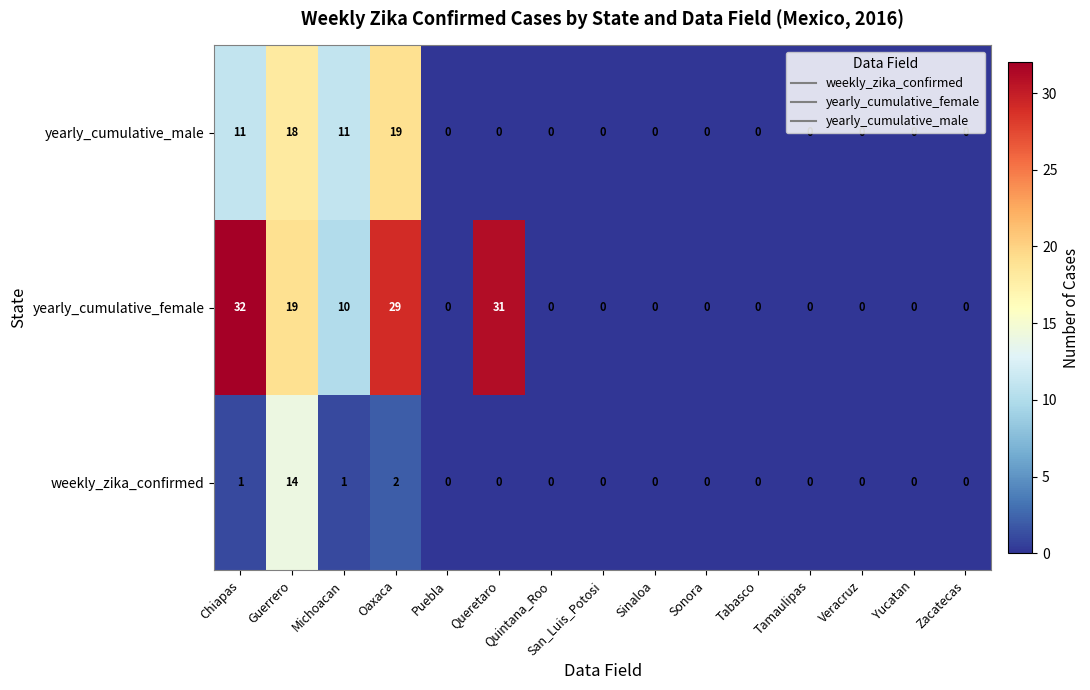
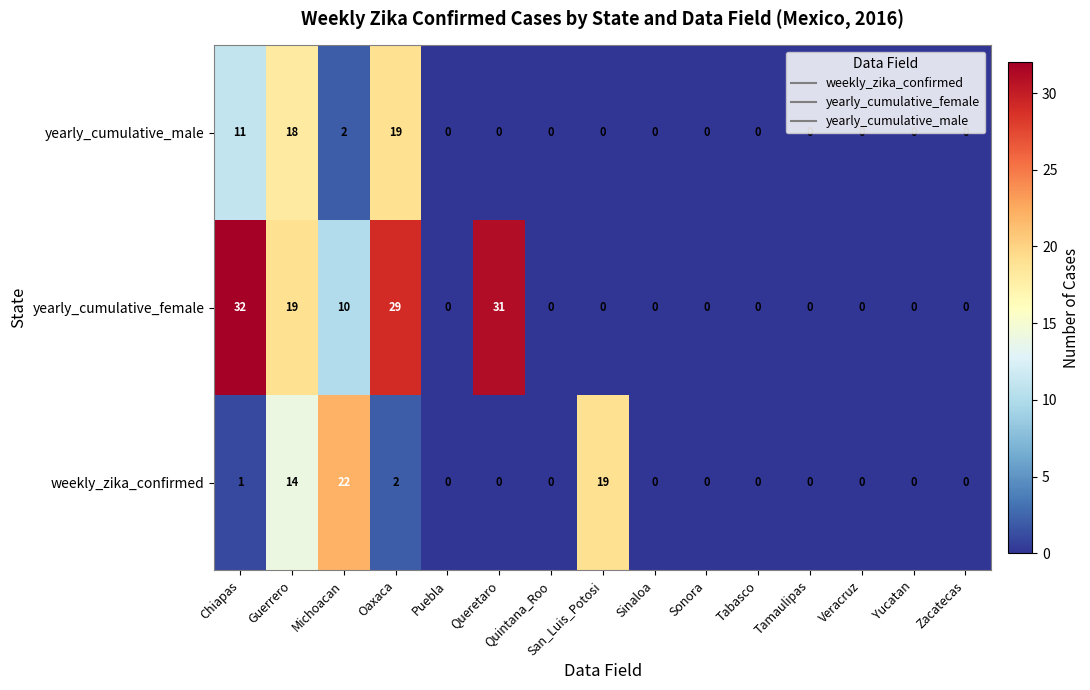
yearly_cumulative_male, Michoacan: 11 -> 2
weekly_zika_confirmed, Michoacan: 1 -> 22
weekly_zika_confirmed, San_Luis_Potosi: 0 -> 19
